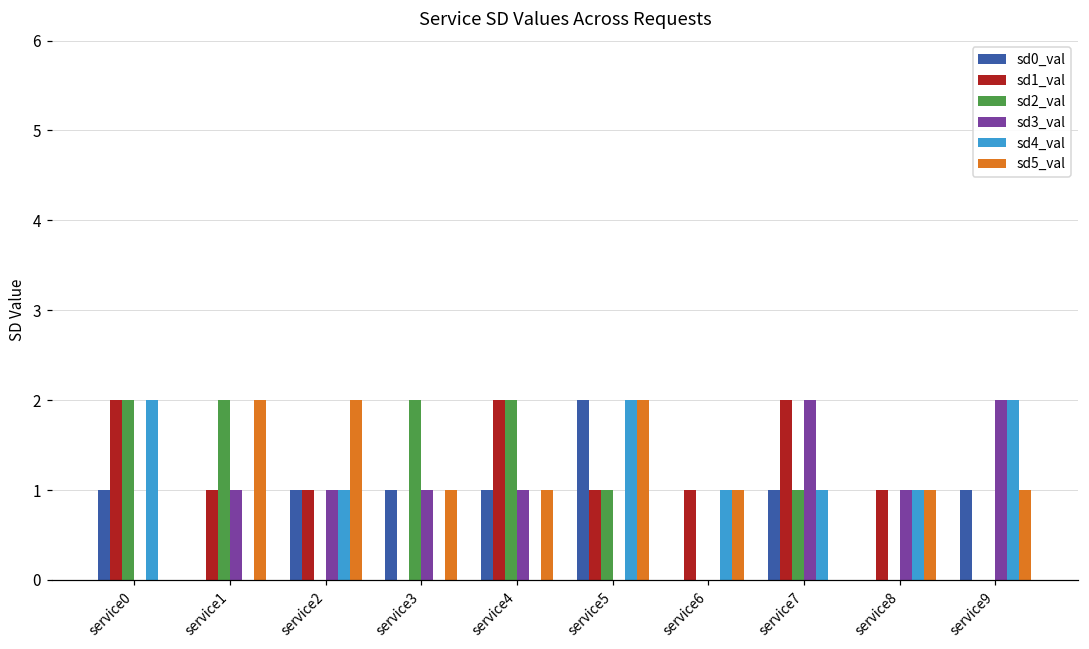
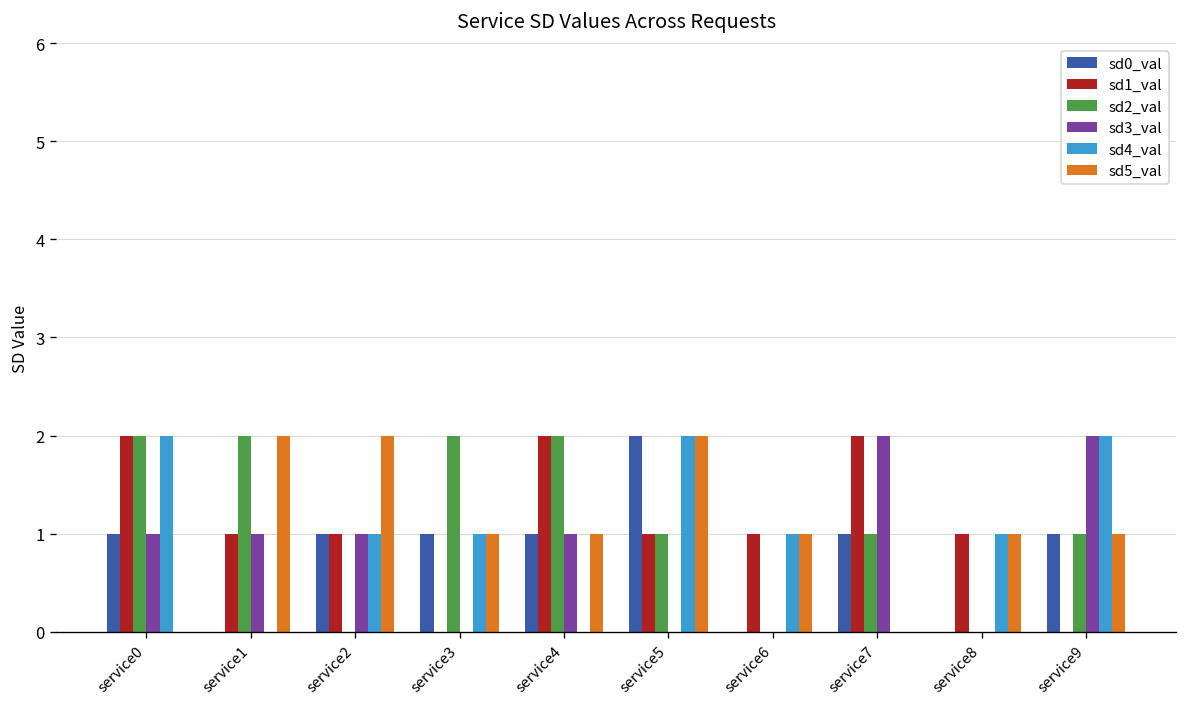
sd3_val, service0: 0 -> 1
sd3_val, service3: 1 -> 0
sd4_val, service3: 0 -> 1
sd4_val, service7: 1 -> 0
sd3_val, service8: 1 -> 0
sd2_val, service9: 0 -> 1
